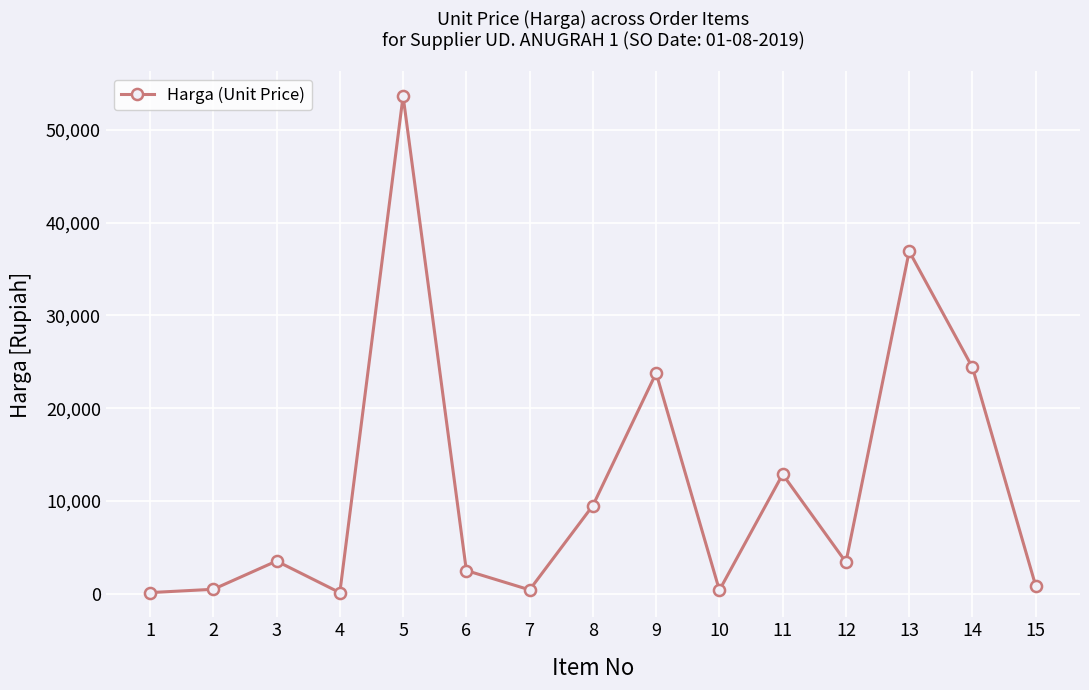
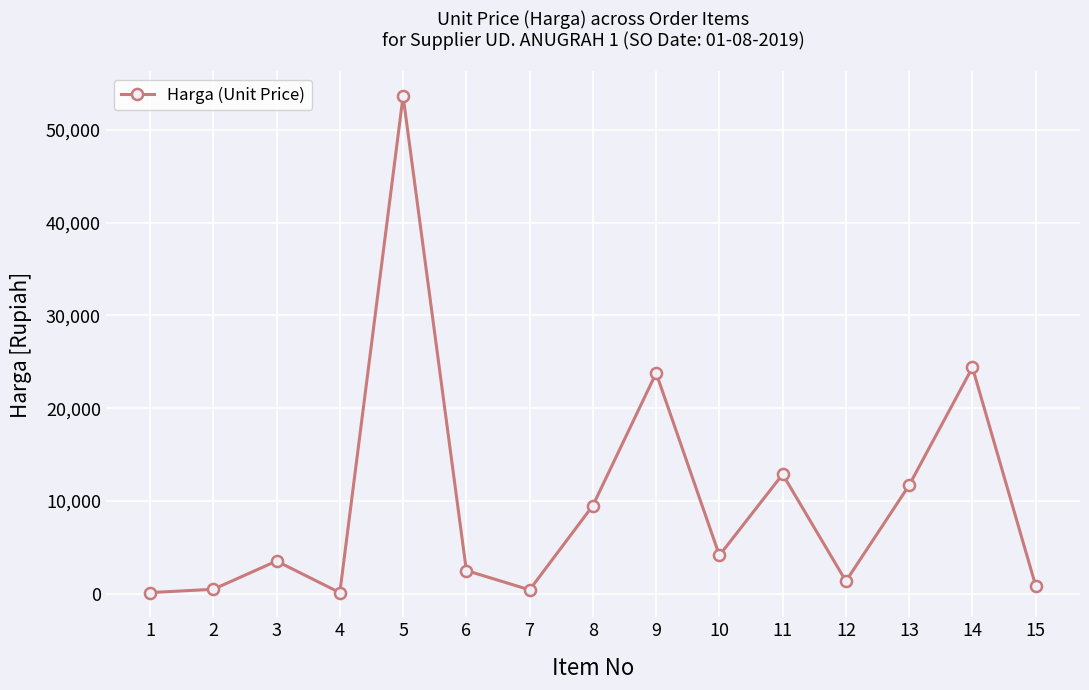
10: 0 -> 4,000
12: 3,000 -> 1,000
13: 37,000 -> 12,000
